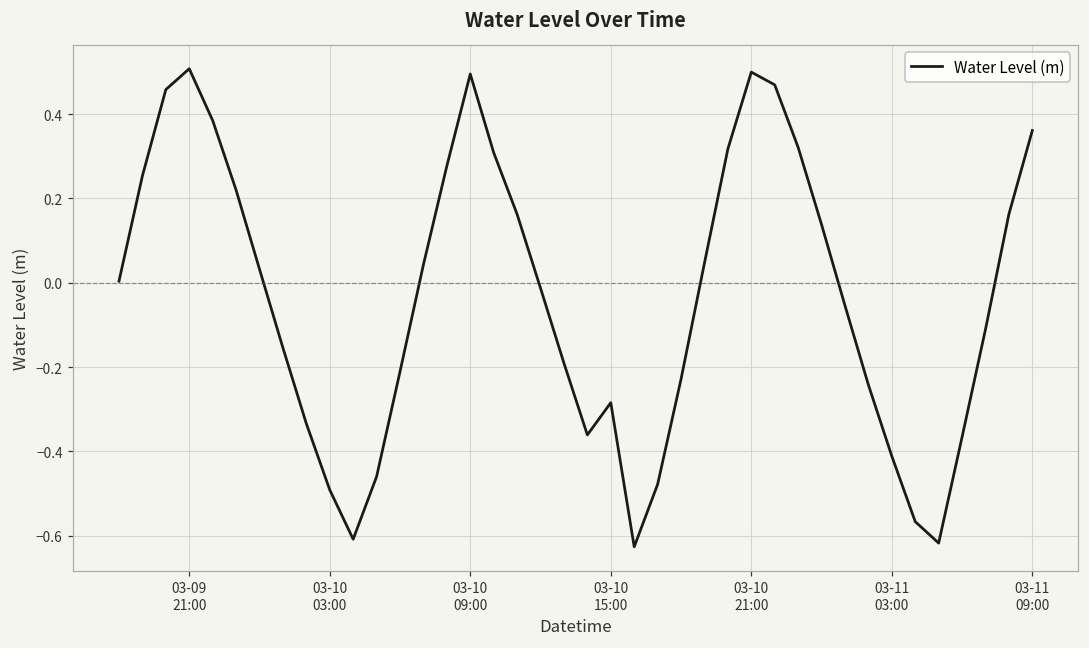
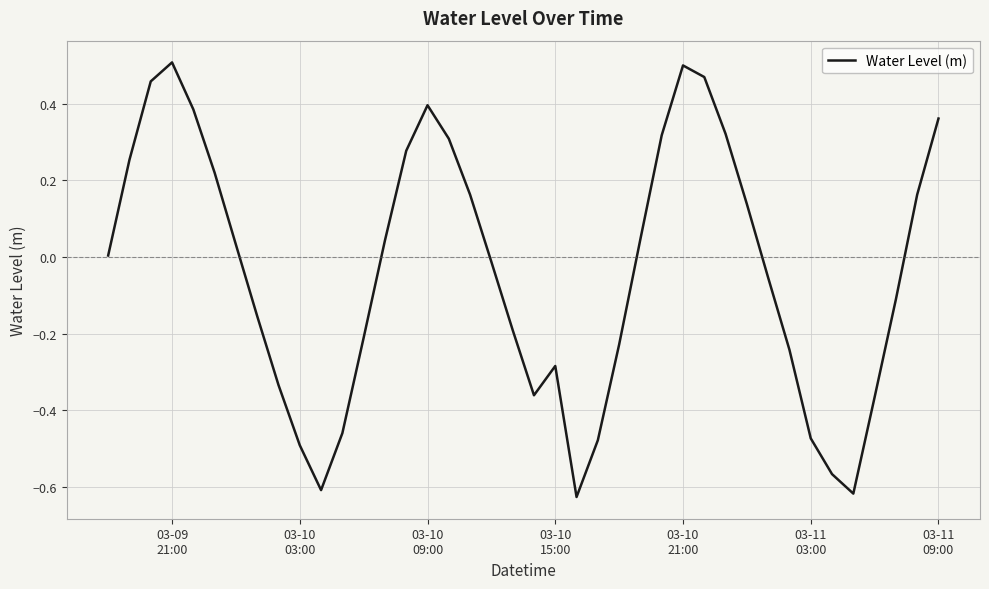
03-10 09:00: 0.49 -> 0.40
03-11 03:00: -0.41 -> -0.47
